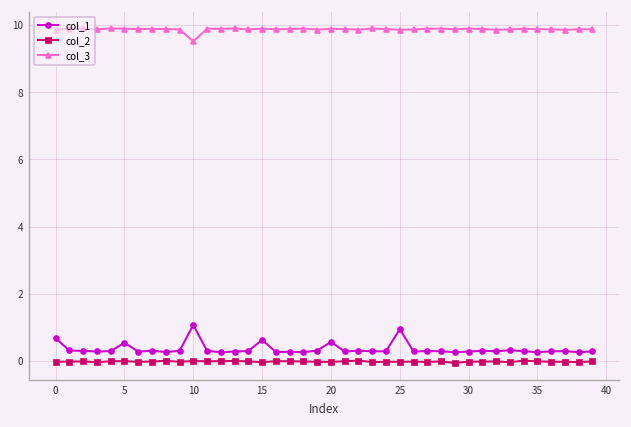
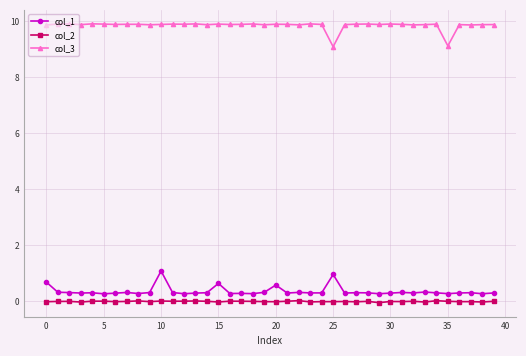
col_1, 5: 0.5 -> 0.3
col_3, 10: 9.5 -> 9.9
col_3, 25: 9.9 -> 9.1
col_3, 35: 9.9 -> 9.1
